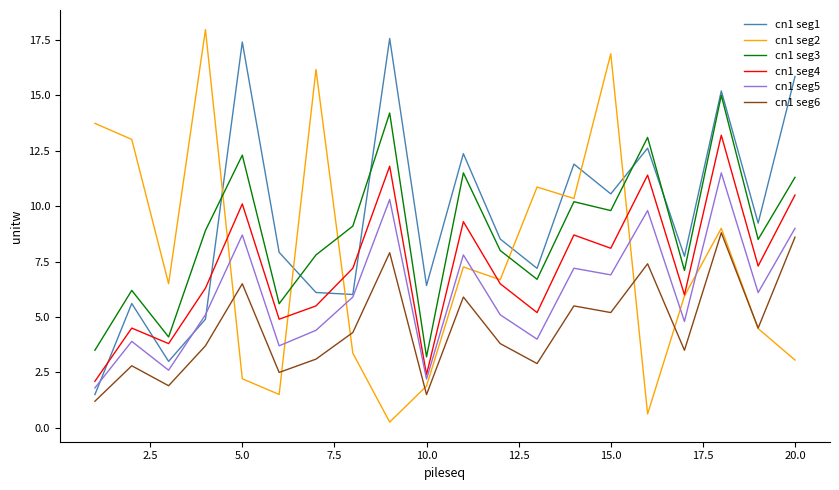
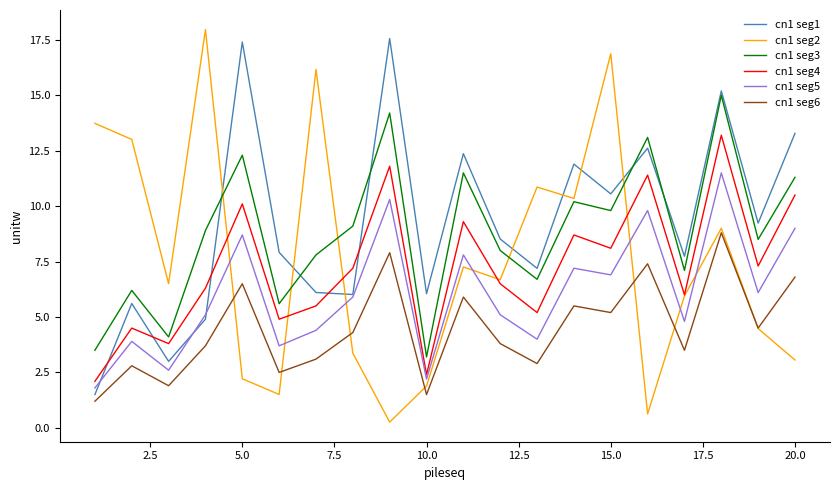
cn1 seg1, 10.0: 6.4 -> 6.1
cn1 seg1, 20.0: 15.8 -> 13.3
cn1 seg6, 20.0: 8.6 -> 6.8
